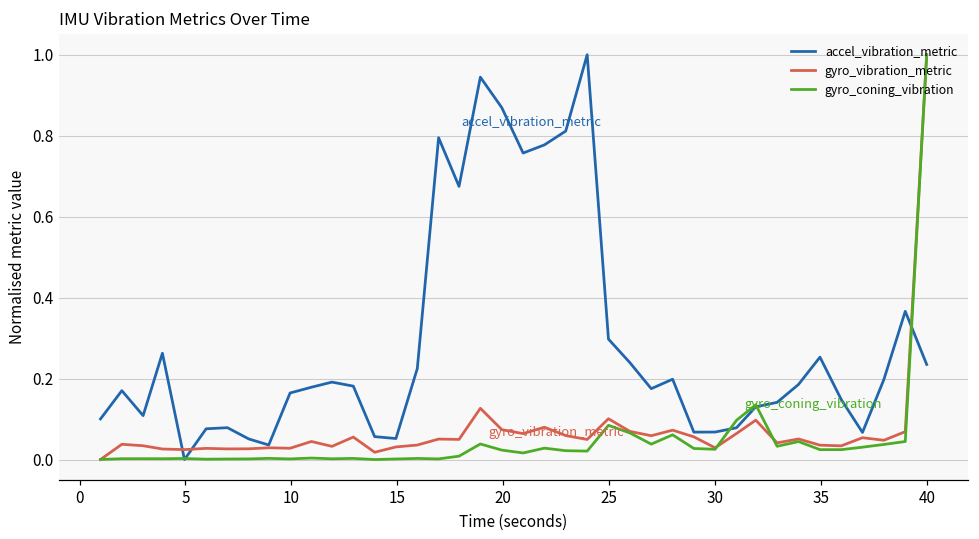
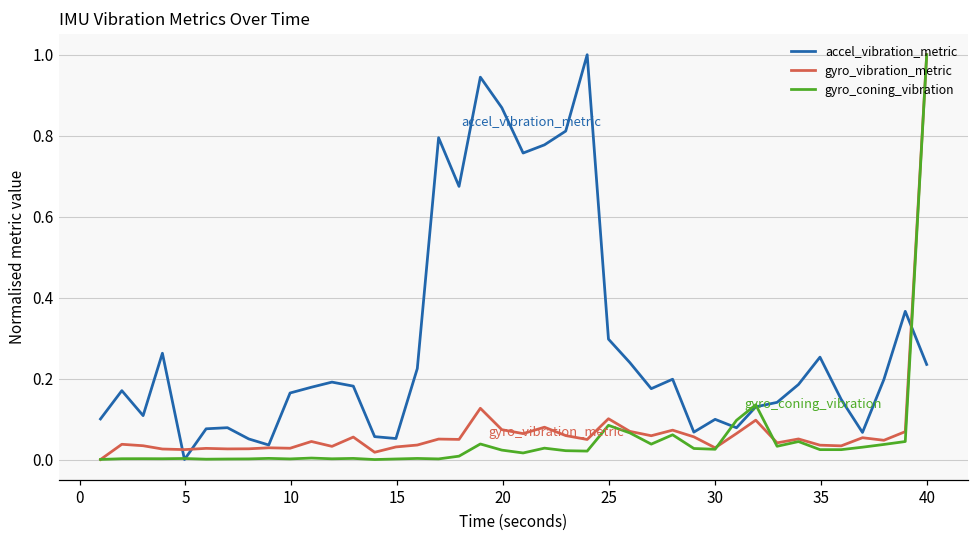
accel_vibration_metric, 30: 0.07 -> 0.10
